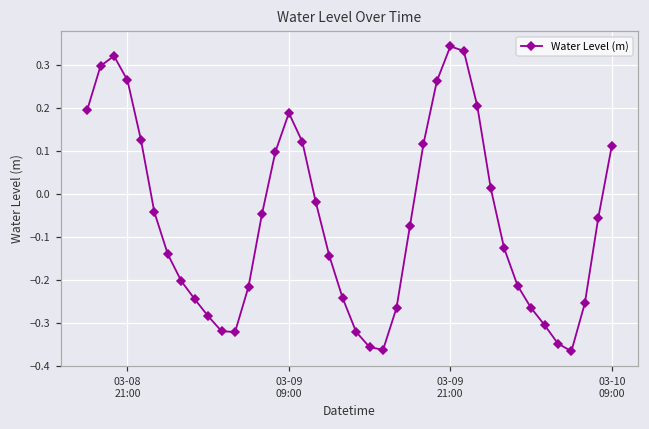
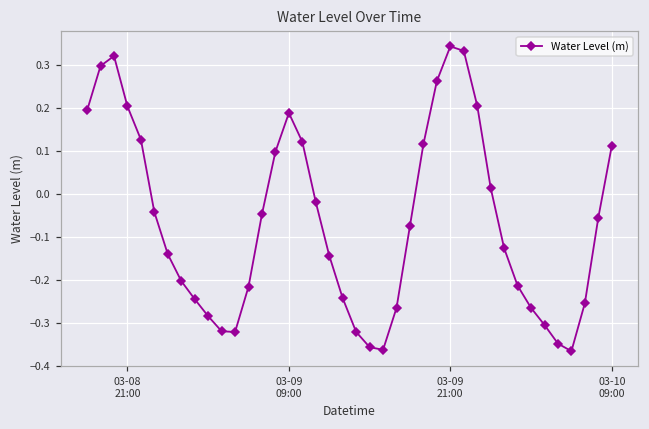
03-08 21:00: 0.27 -> 0.20
